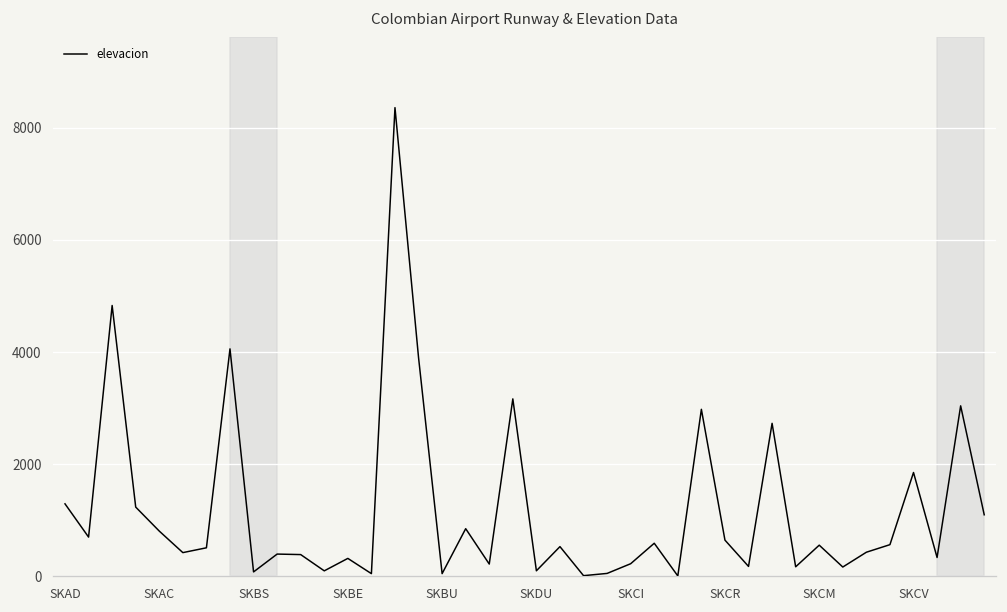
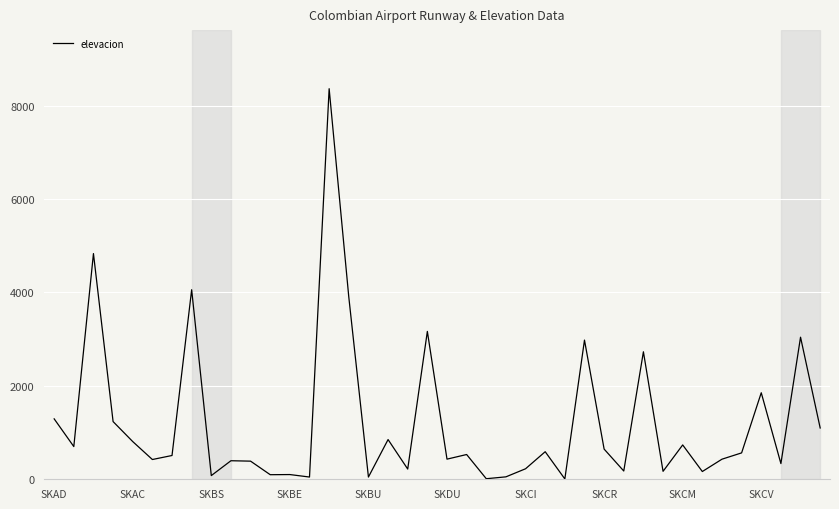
SKBE: 300 -> 100
SKDU: 100 -> 400
SKCM: 600 -> 700
